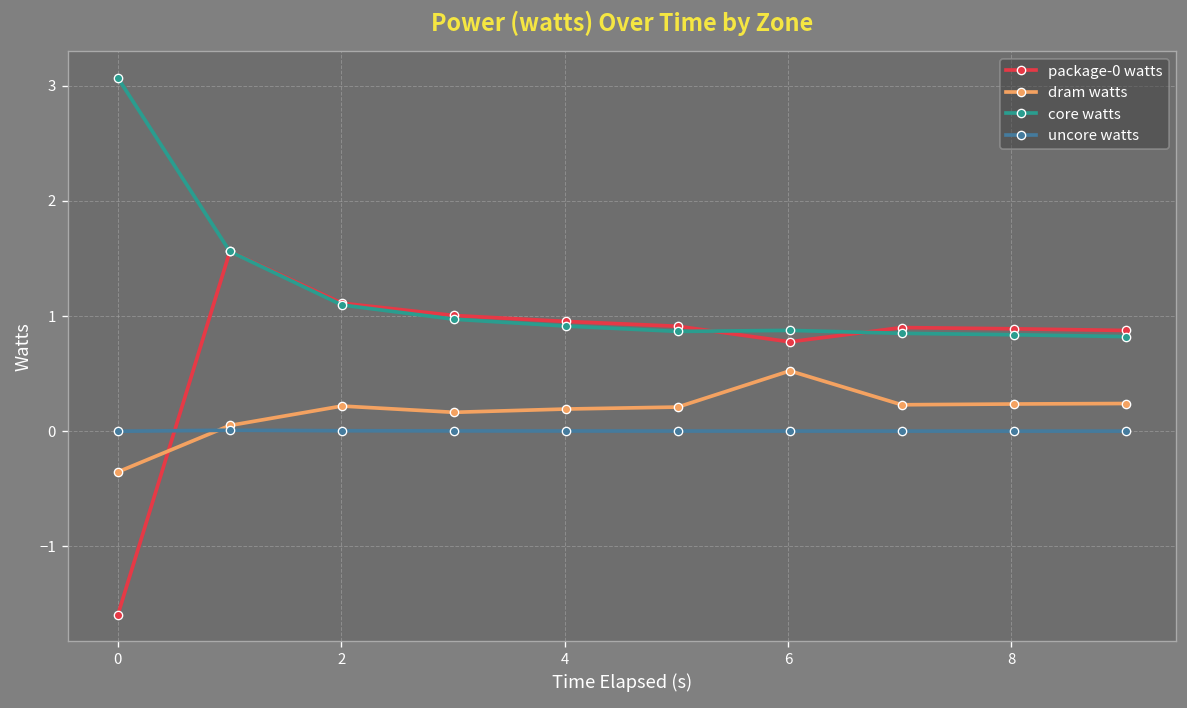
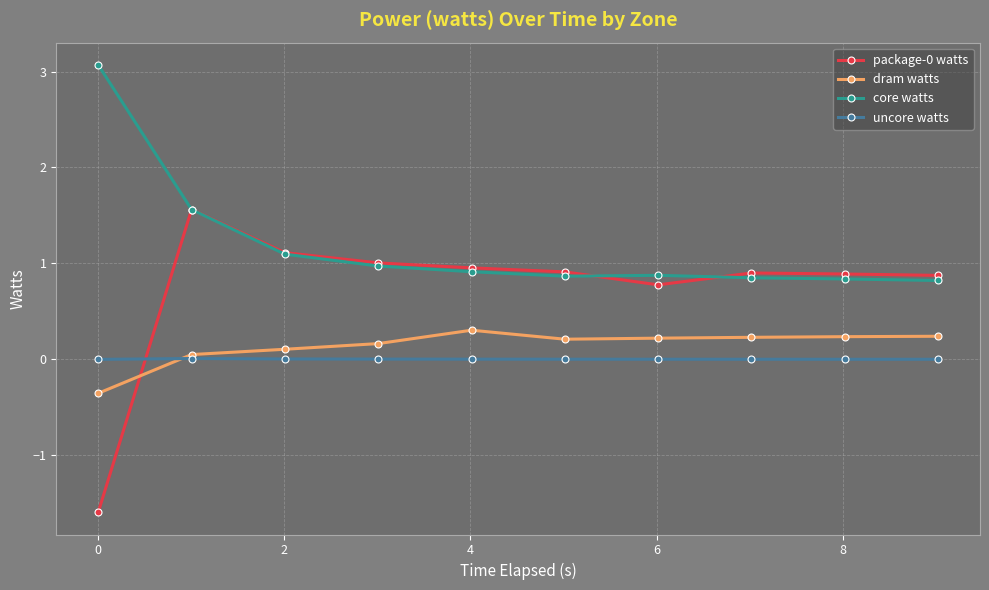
dram watts, 2: 0.2 -> 0.1
dram watts, 4: 0.2 -> 0.3
dram watts, 6: 0.5 -> 0.2
